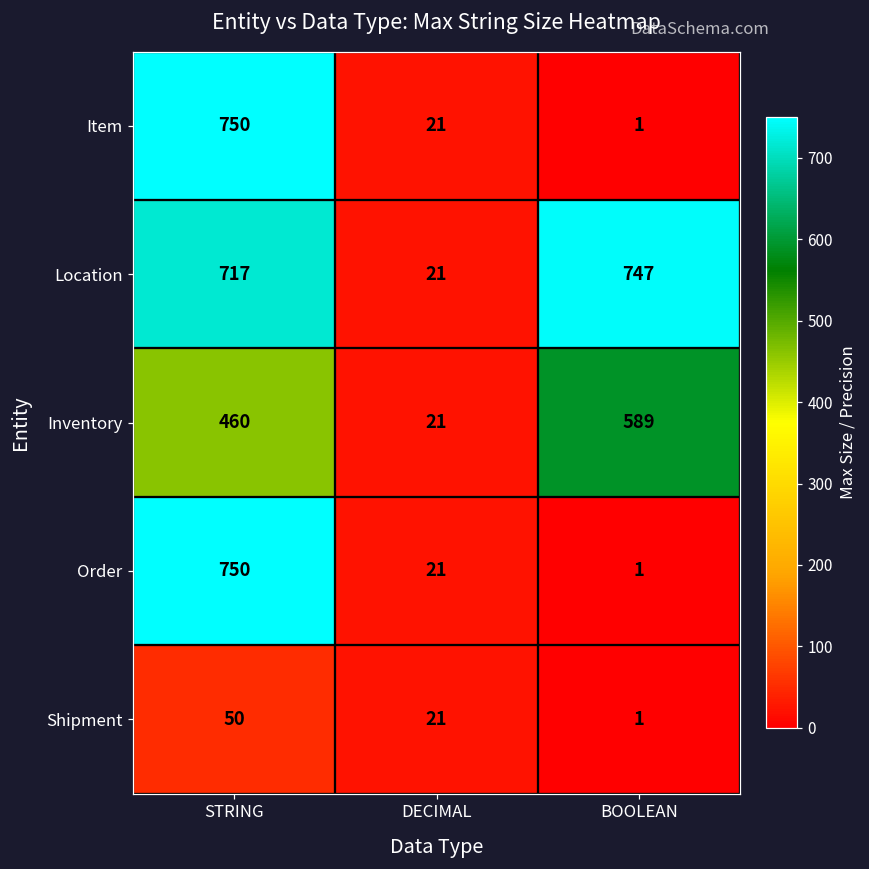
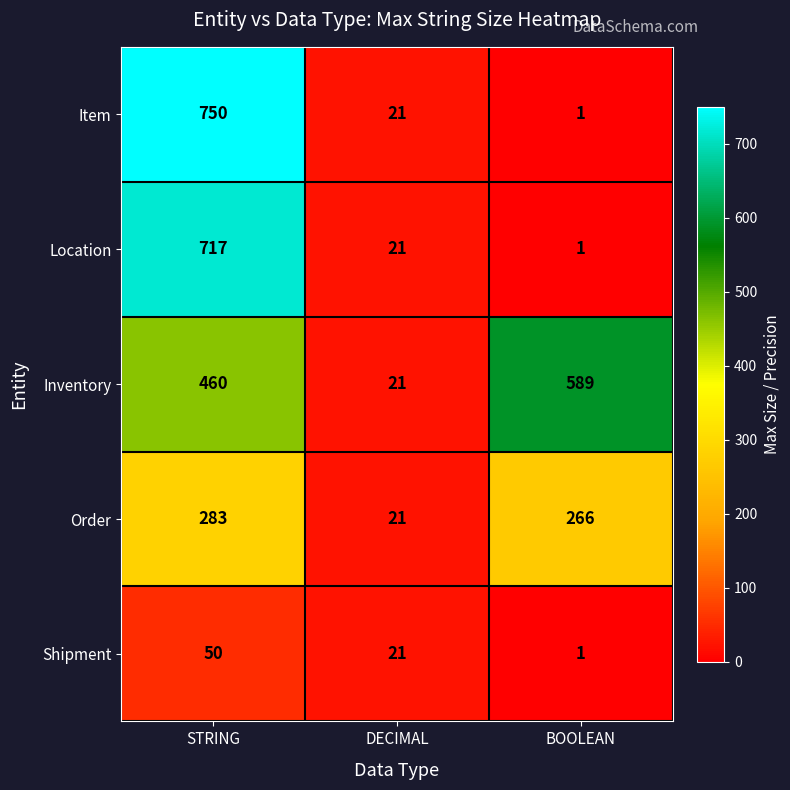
Location, BOOLEAN: 747 -> 1
Order, STRING: 750 -> 283
Order, BOOLEAN: 1 -> 266
